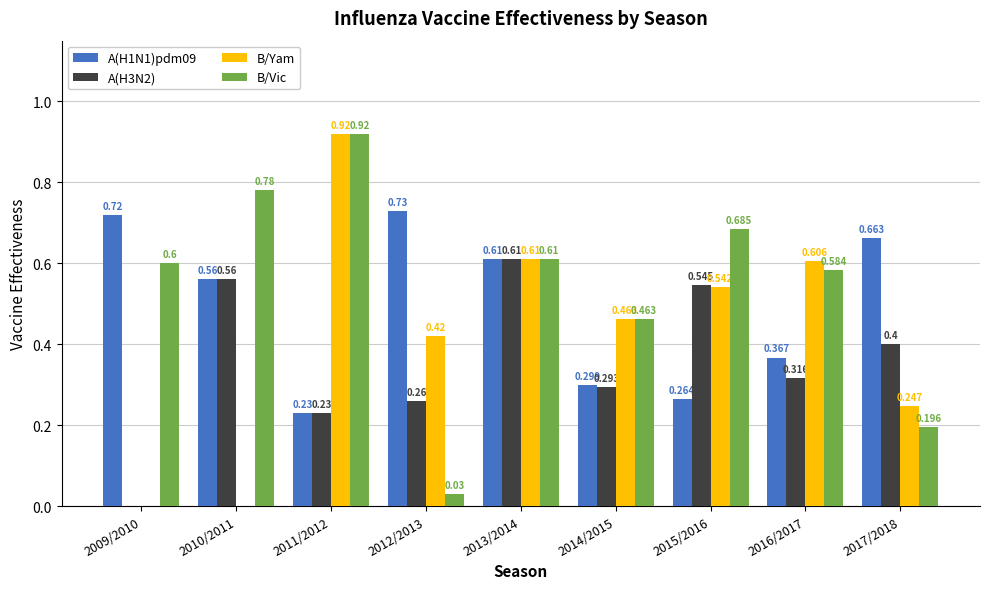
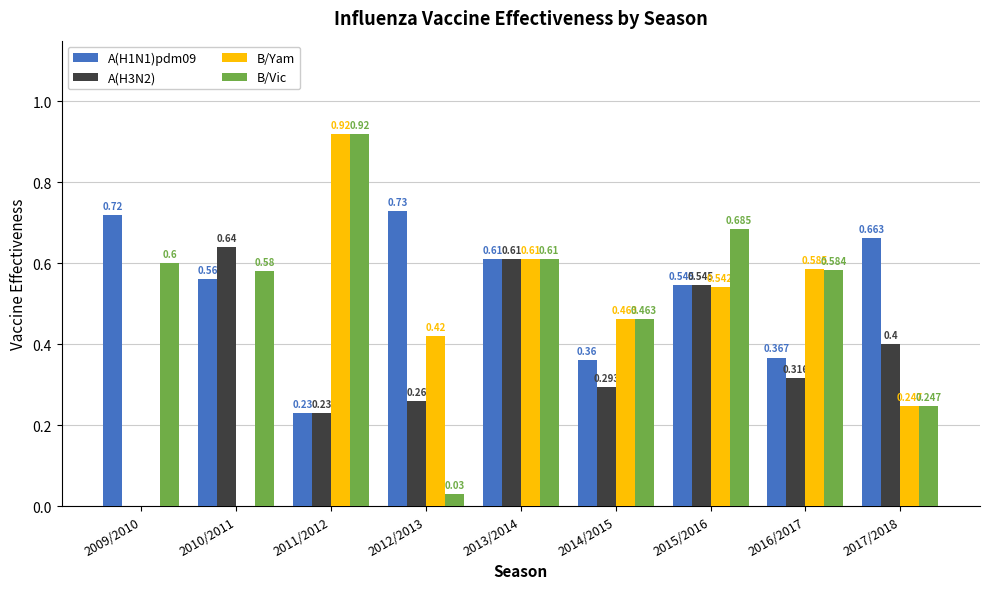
A(H3N2), 2010/2011: 0.56 -> 0.64
B/Vic, 2010/2011: 0.78 -> 0.58
A(H1N1)pdm09, 2014/2015: 0.299 -> 0.36
A(H1N1)pdm09, 2015/2016: 0.264 -> 0.545
B/Yam, 2016/2017: 0.606 -> 0.585
B/Vic, 2017/2018: 0.196 -> 0.247
